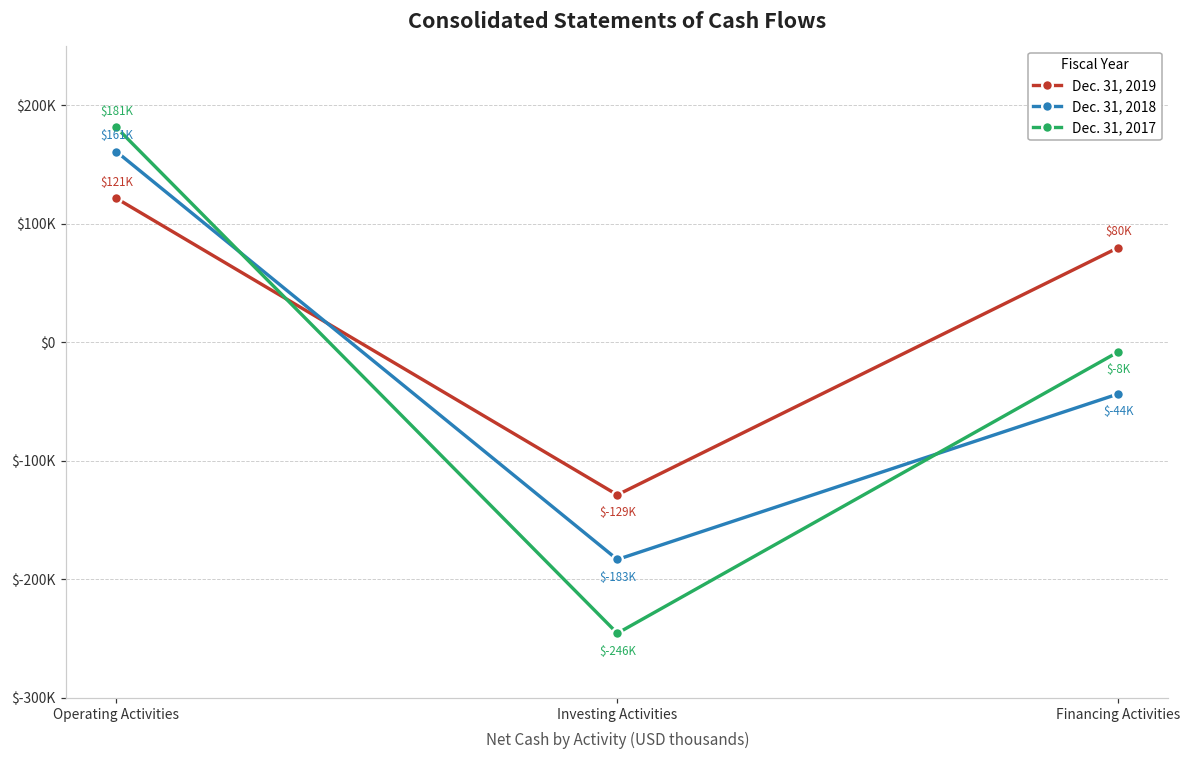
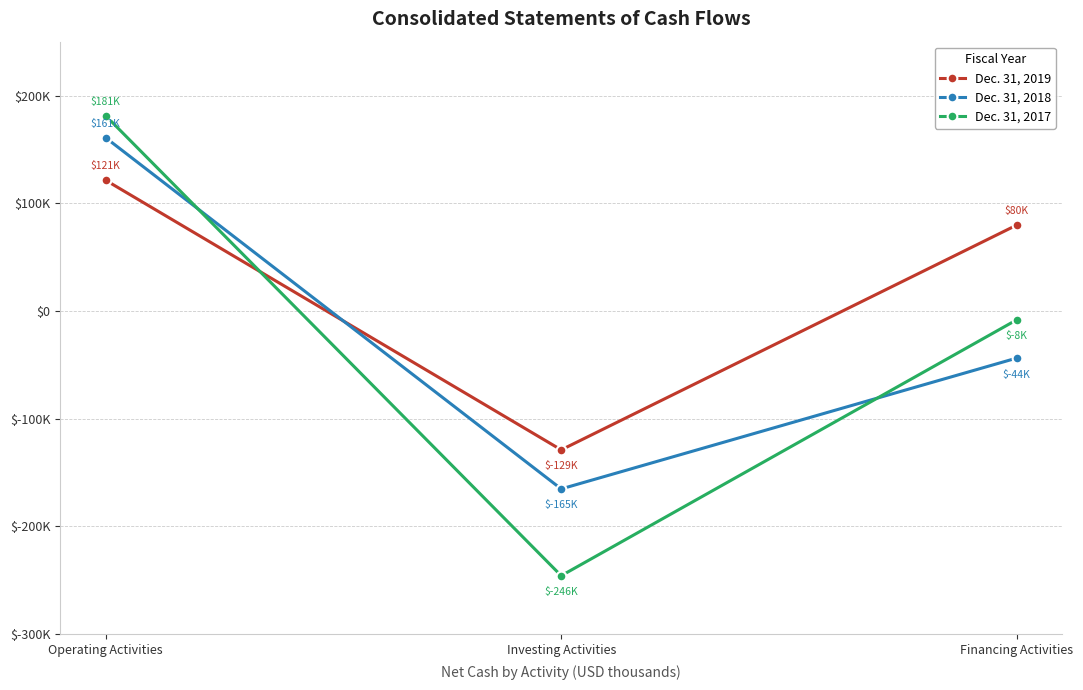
Dec. 31, 2018, Investing Activities: $-183K -> $-165K
